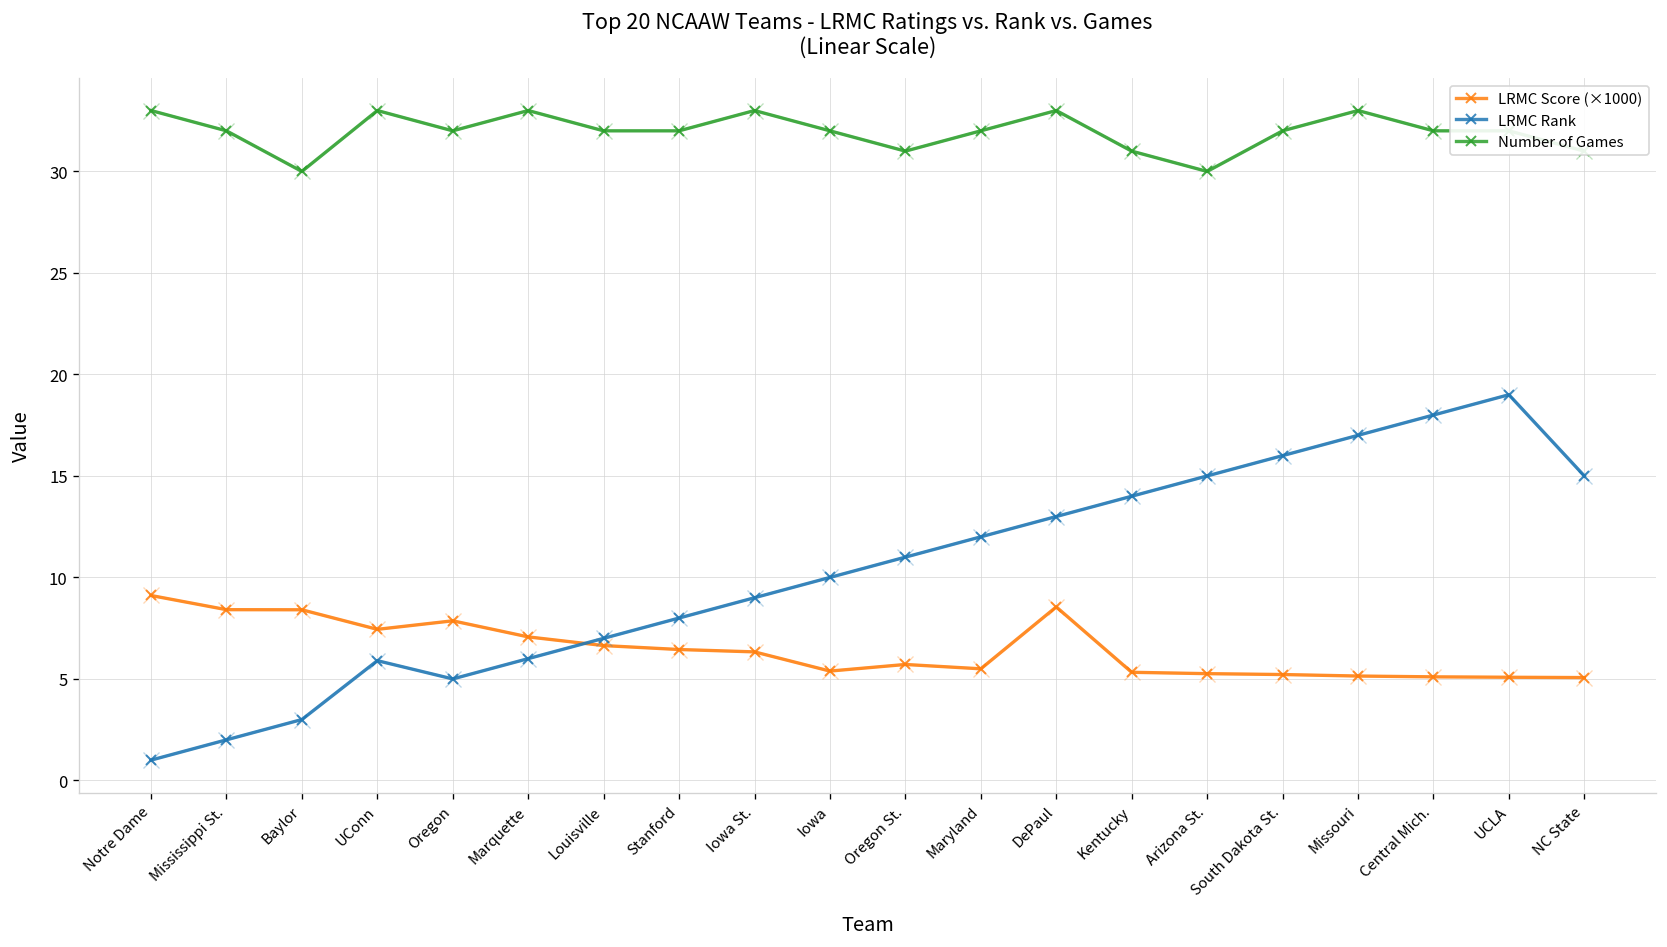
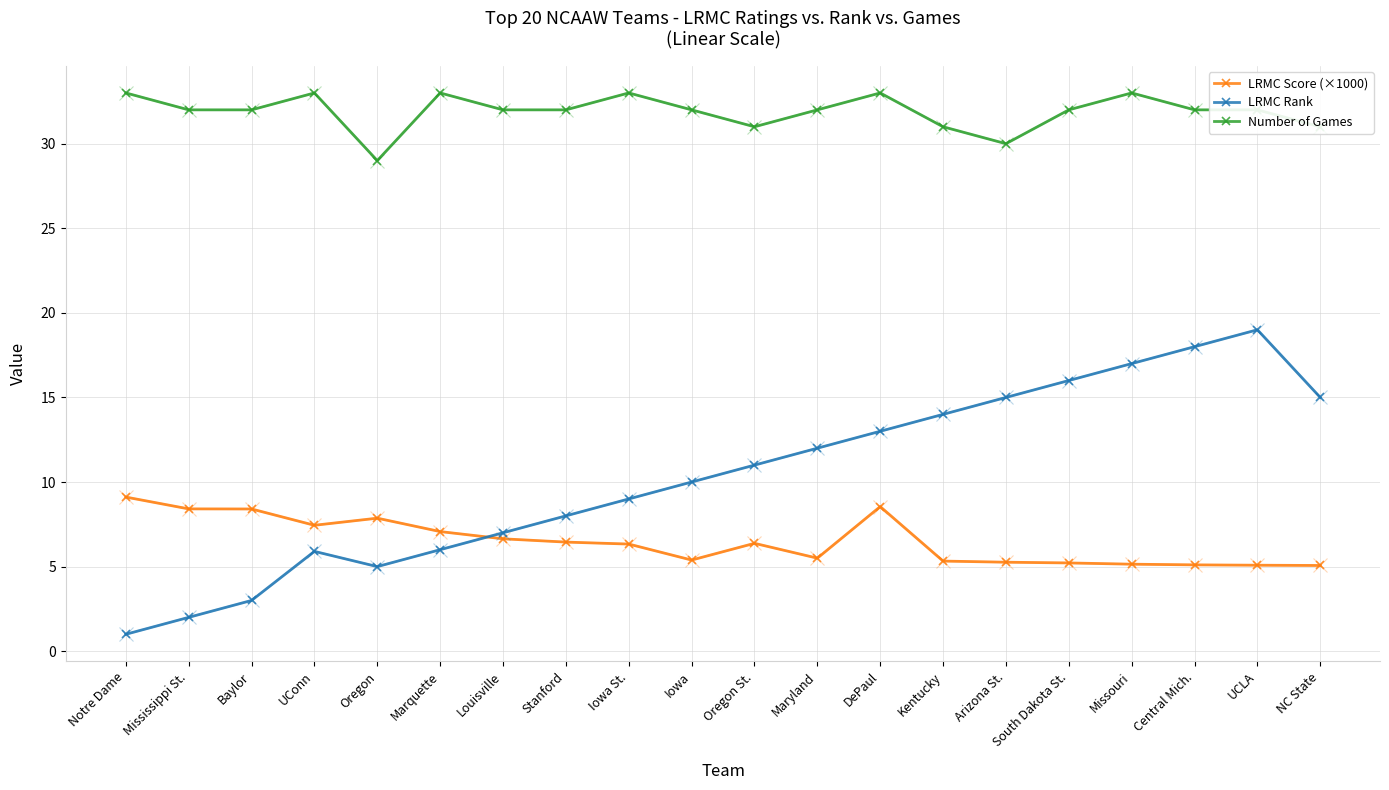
Number of Games, Baylor: 30 -> 32
Number of Games, Oregon: 32 -> 29
LRMC Score (×1000), Oregon St.: 5.7 -> 6.4
